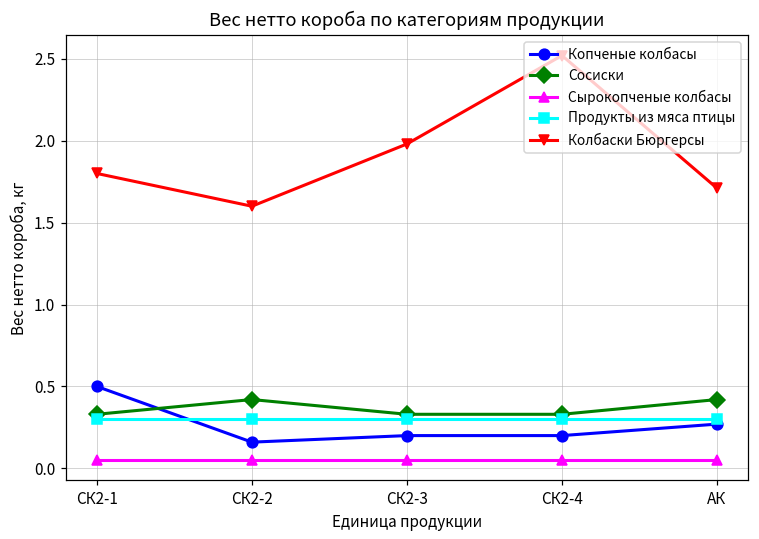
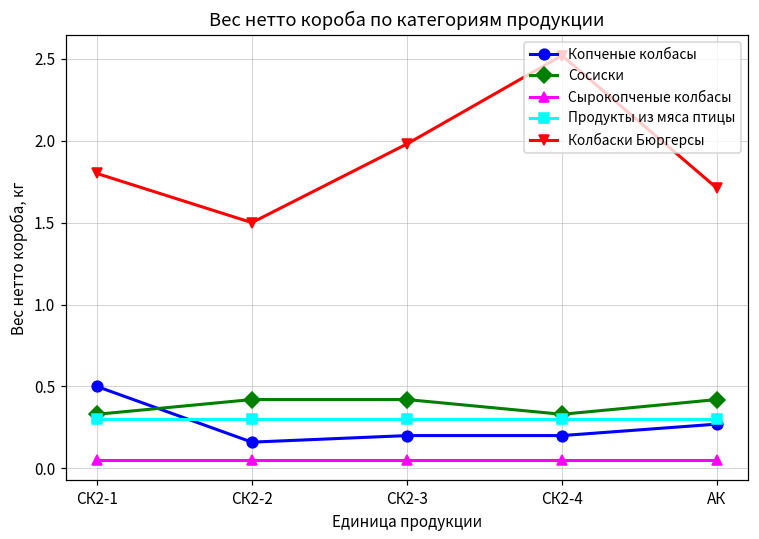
Колбаски Бюргерсы, СК2-2: 1.6 -> 1.5
Сосиски, СК2-3: 0.33 -> 0.42
